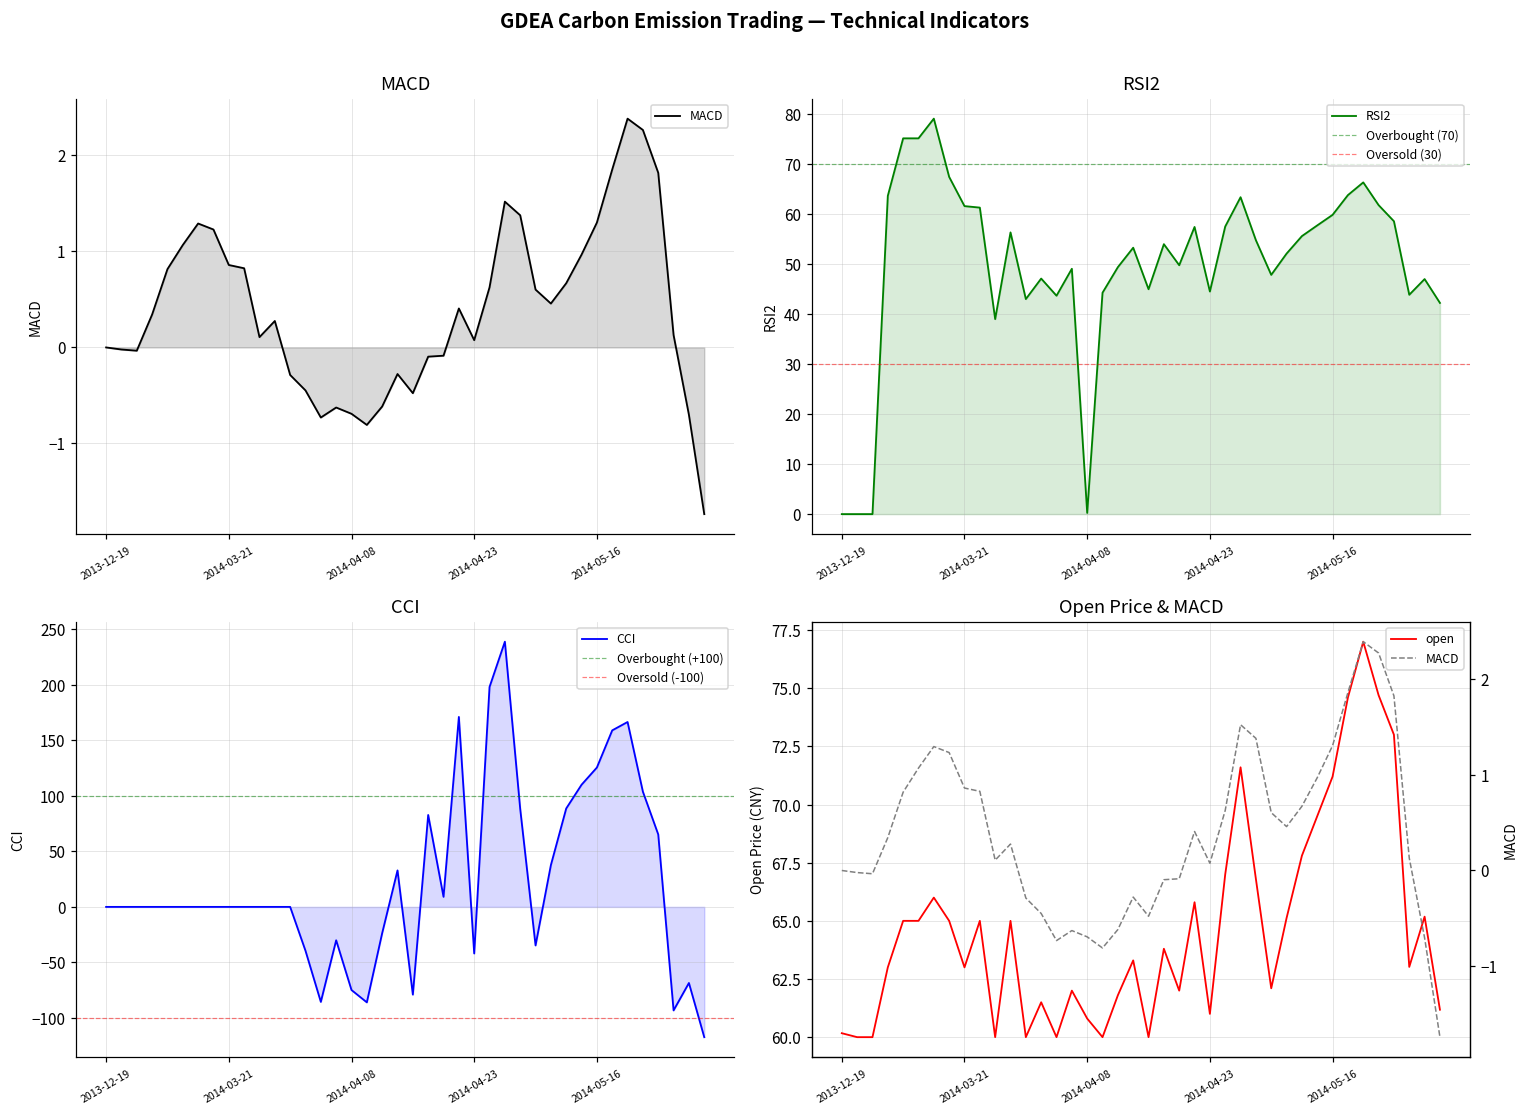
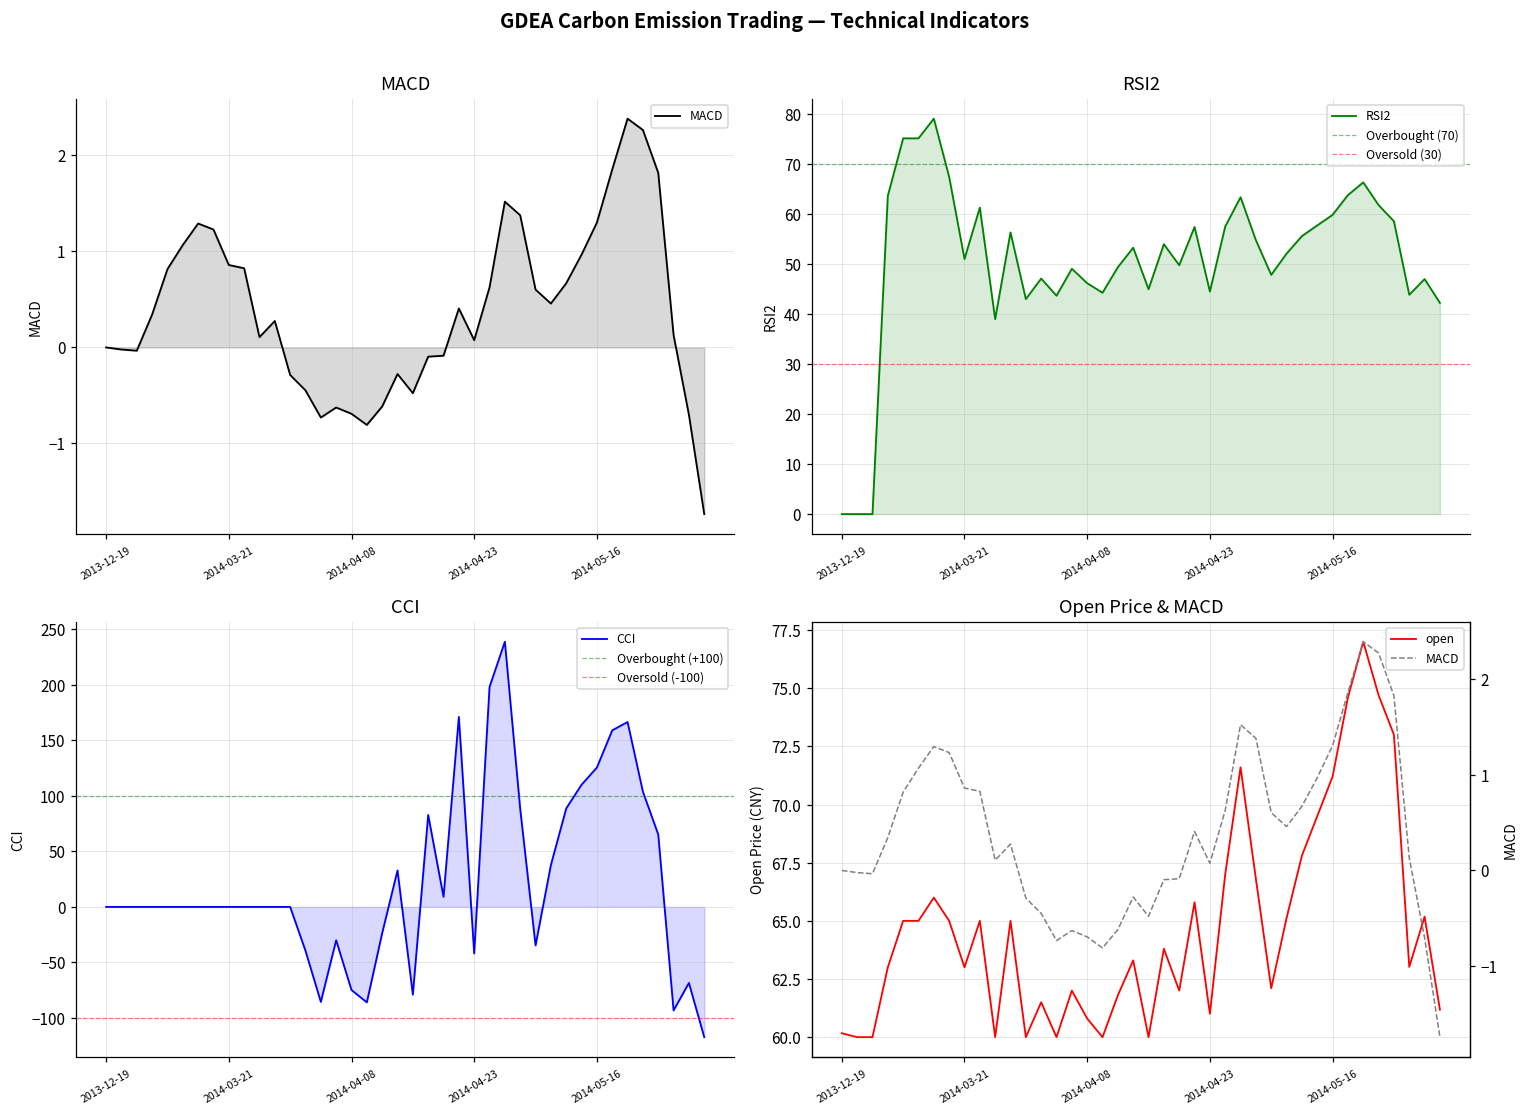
RSI2, 2014-03-21: 62 -> 51
RSI2, 2014-04-08: 0 -> 46
